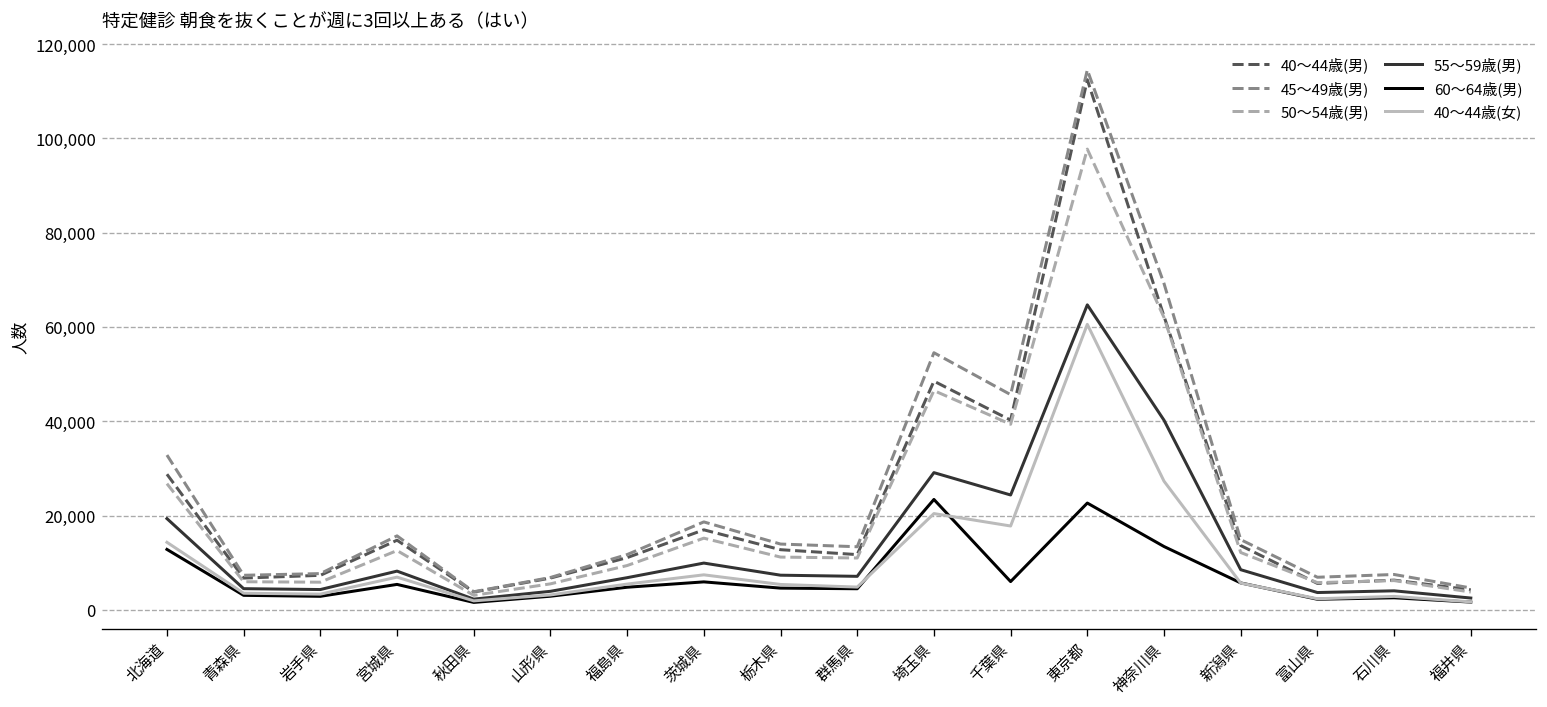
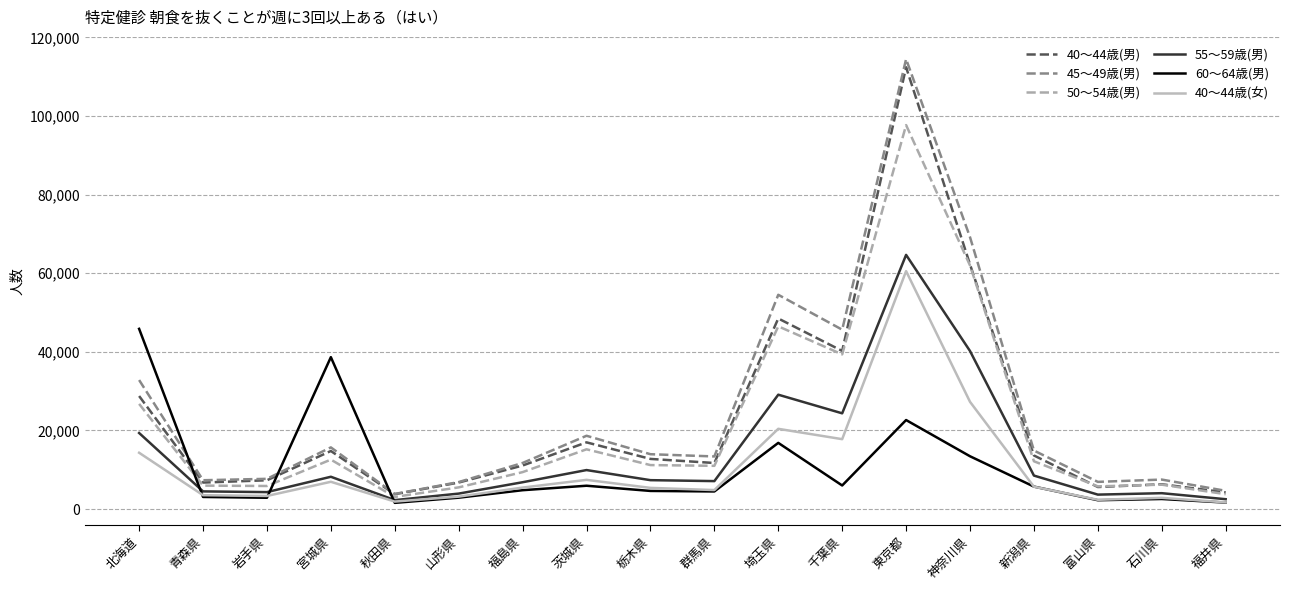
60～64歳(男), 北海道: 13,000 -> 46,000
60～64歳(男), 宮城県: 5,000 -> 39,000
60～64歳(男), 埼玉県: 23,000 -> 17,000
